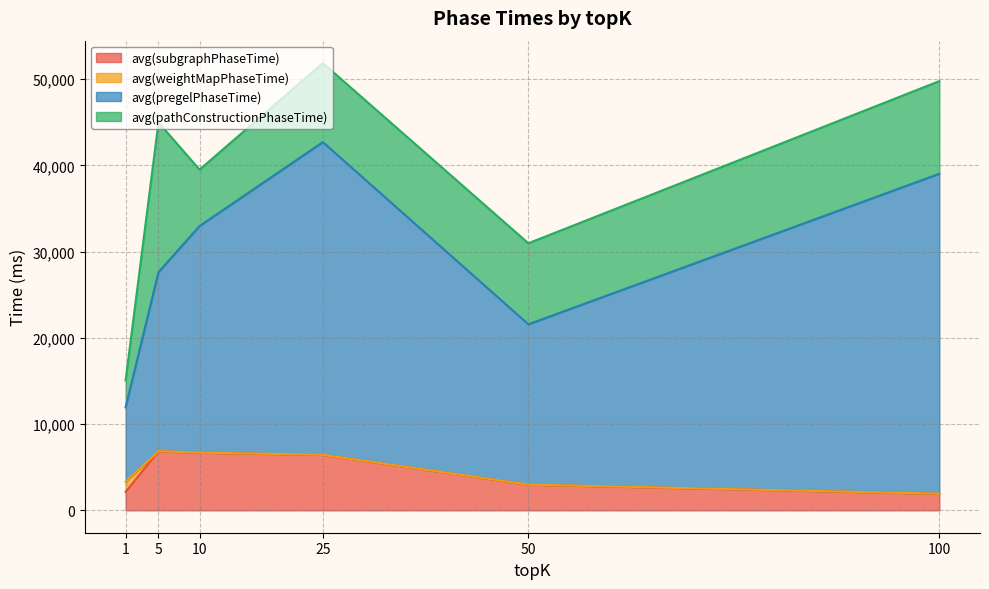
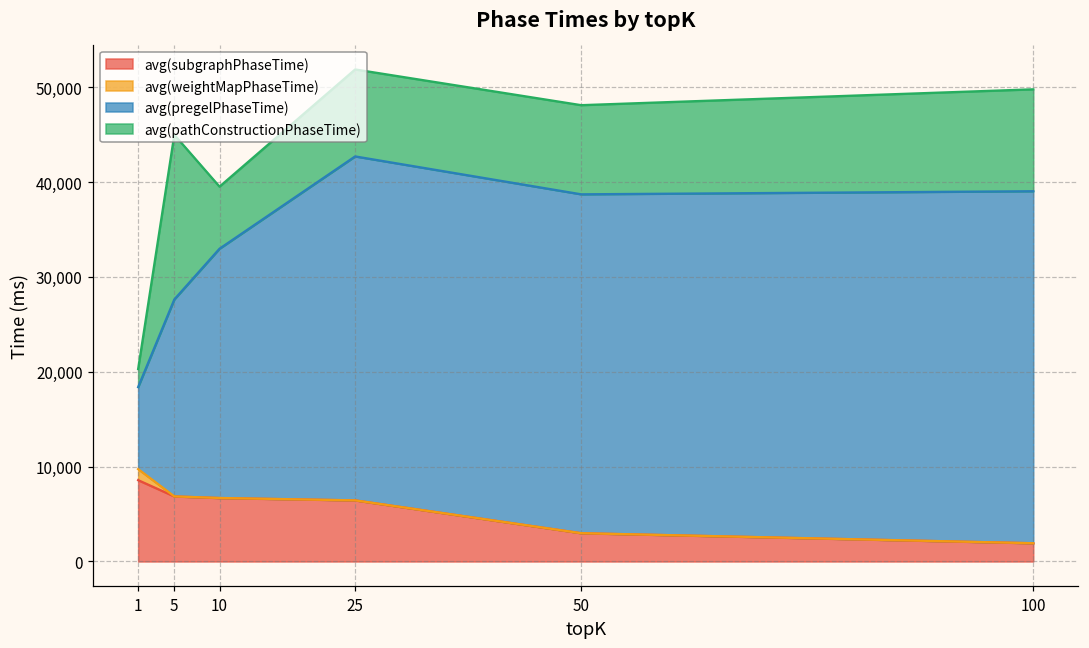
avg(subgraphPhaseTime), 1: 2,000 -> 9,000
avg(pathConstructionPhaseTime), 1: 3,000 -> 2,000
avg(pregelPhaseTime), 50: 19,000 -> 36,000
